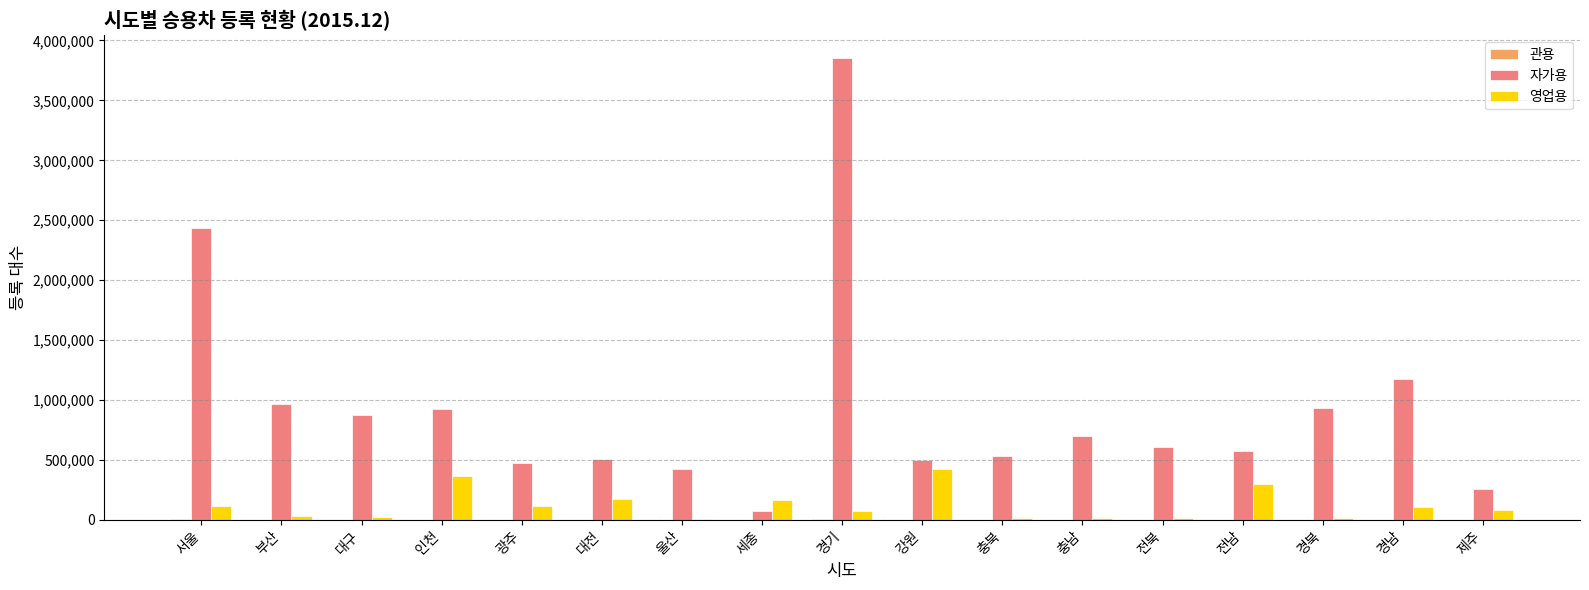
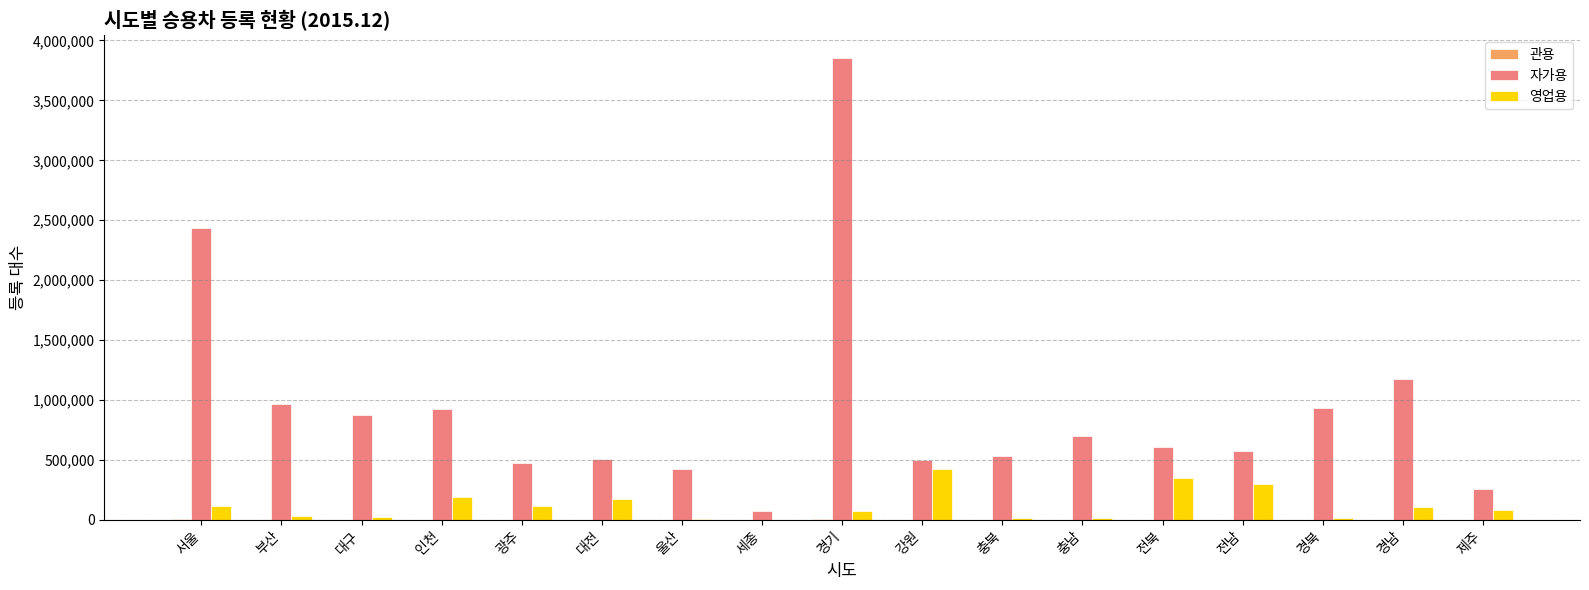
영업용, 인천: 370,000 -> 190,000
영업용, 세종: 160,000 -> 0
영업용, 전북: 20,000 -> 350,000
